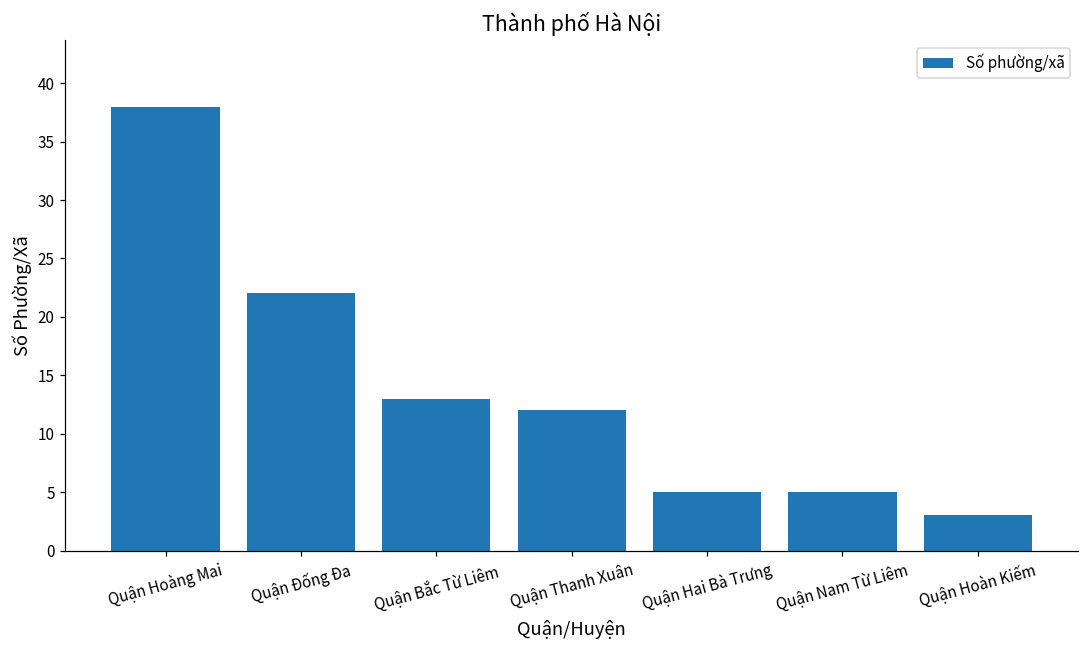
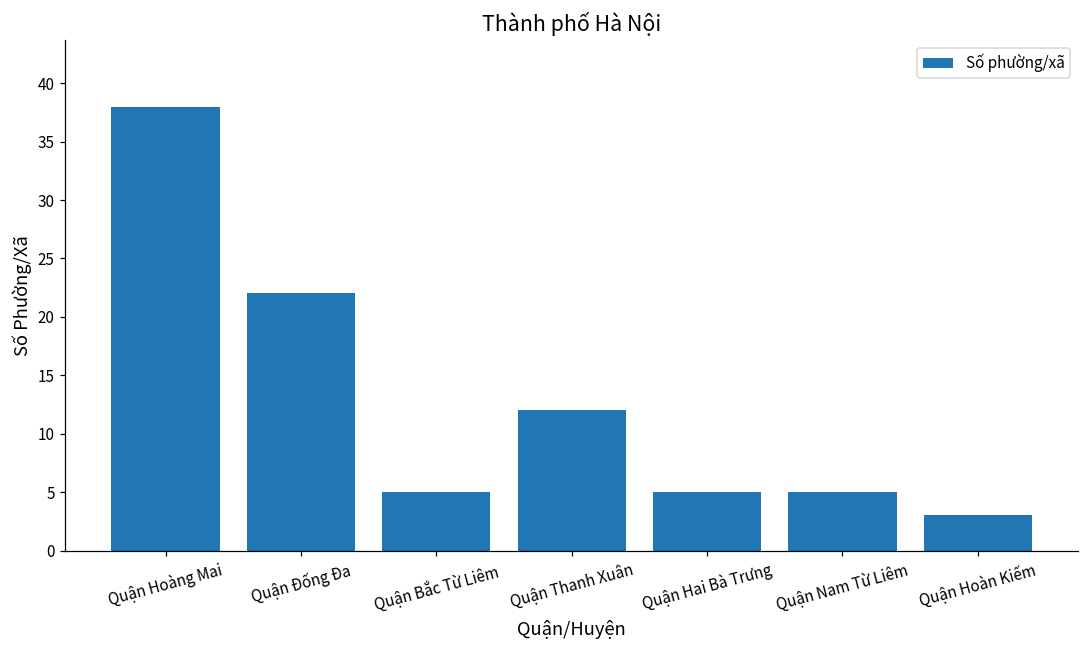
Quận Bắc Từ Liêm: 13 -> 5
